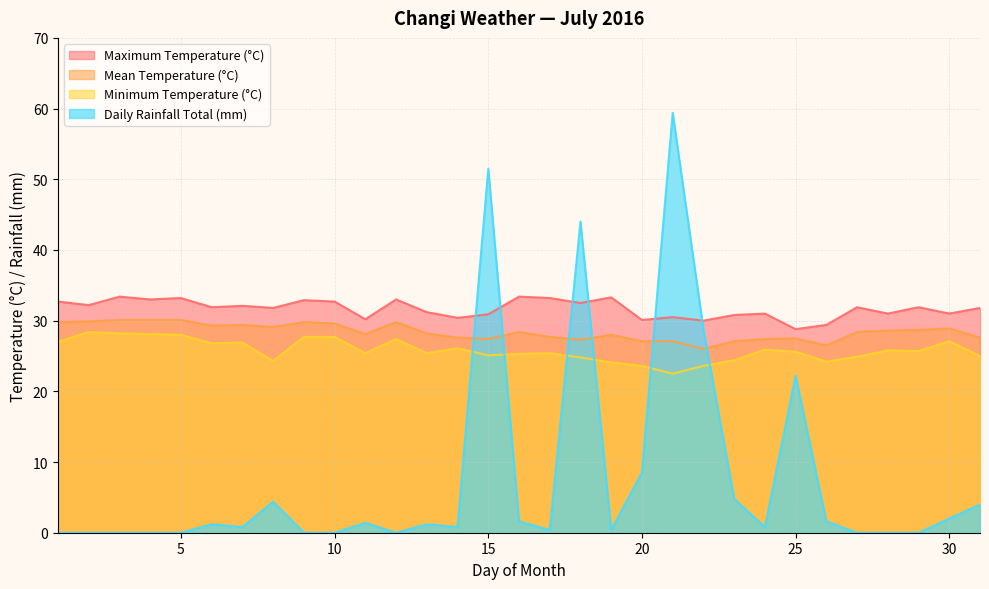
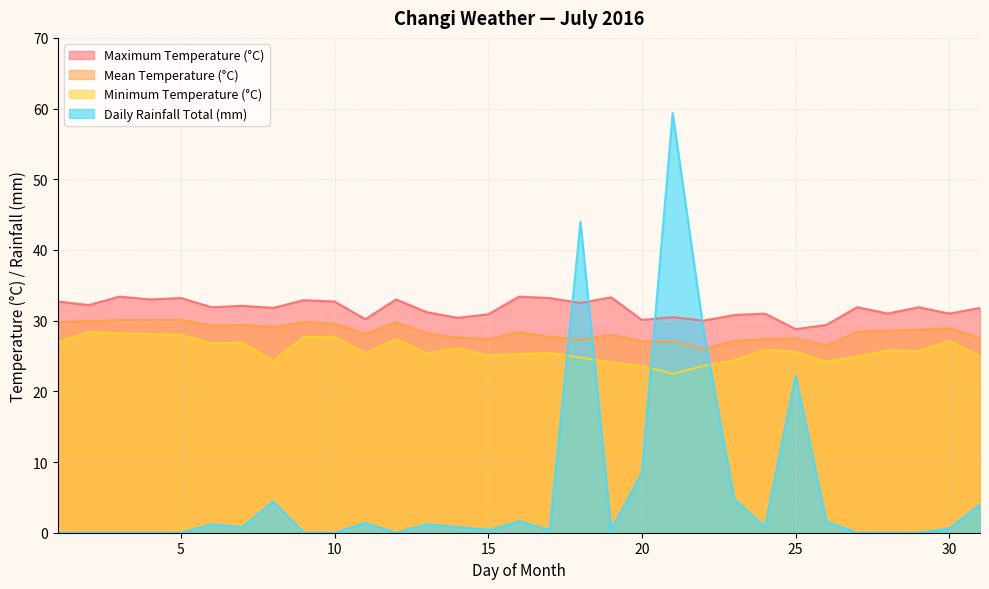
Daily Rainfall Total (mm), 15: 52 -> 0
Daily Rainfall Total (mm), 30: 2 -> 1
